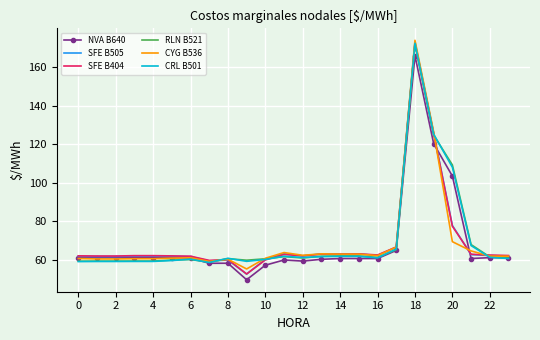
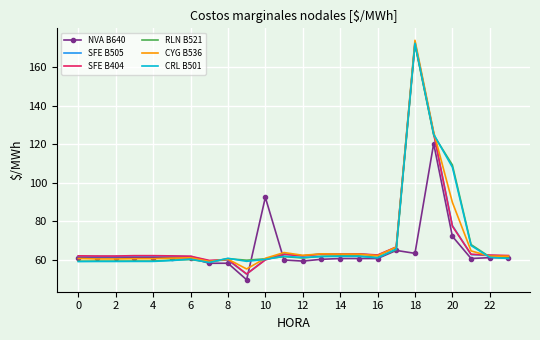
NVA B640, 10: 57 -> 93
NVA B640, 18: 166 -> 64
NVA B640, 20: 104 -> 72
CYG B536, 20: 70 -> 90
